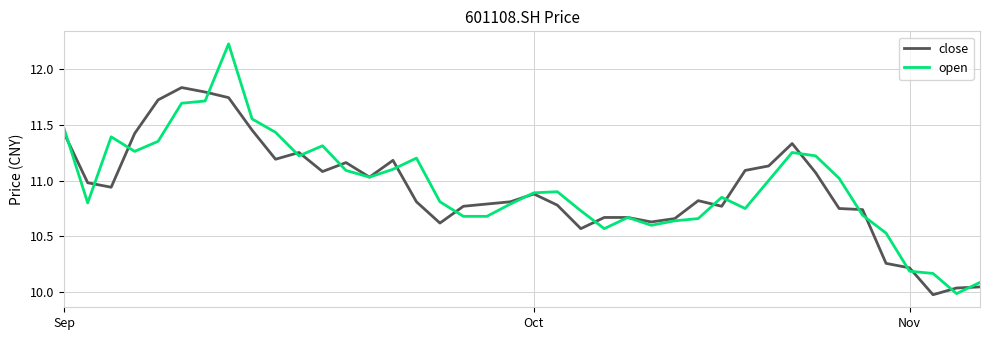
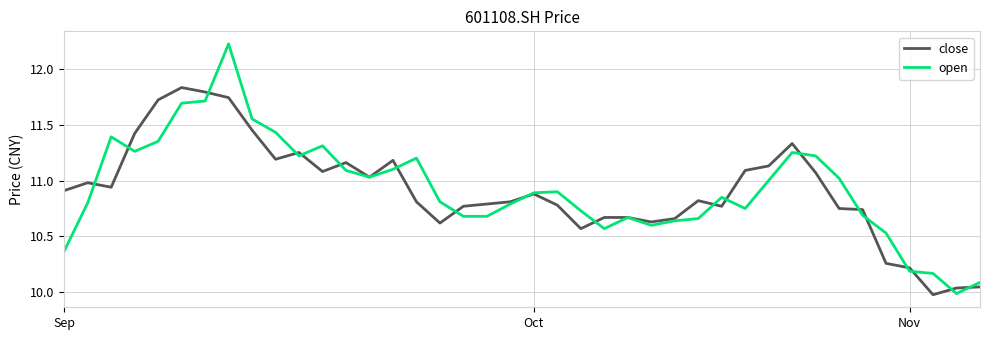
close, Sep: 11.42 -> 10.91
open, Sep: 11.46 -> 10.37
